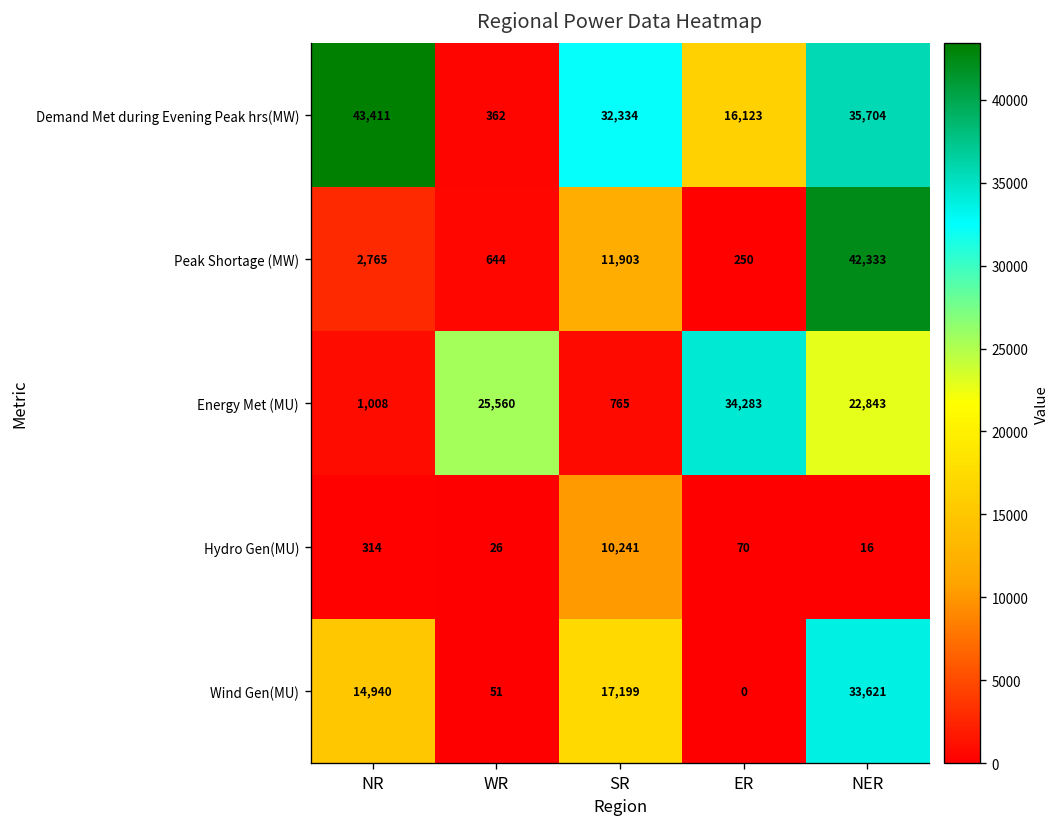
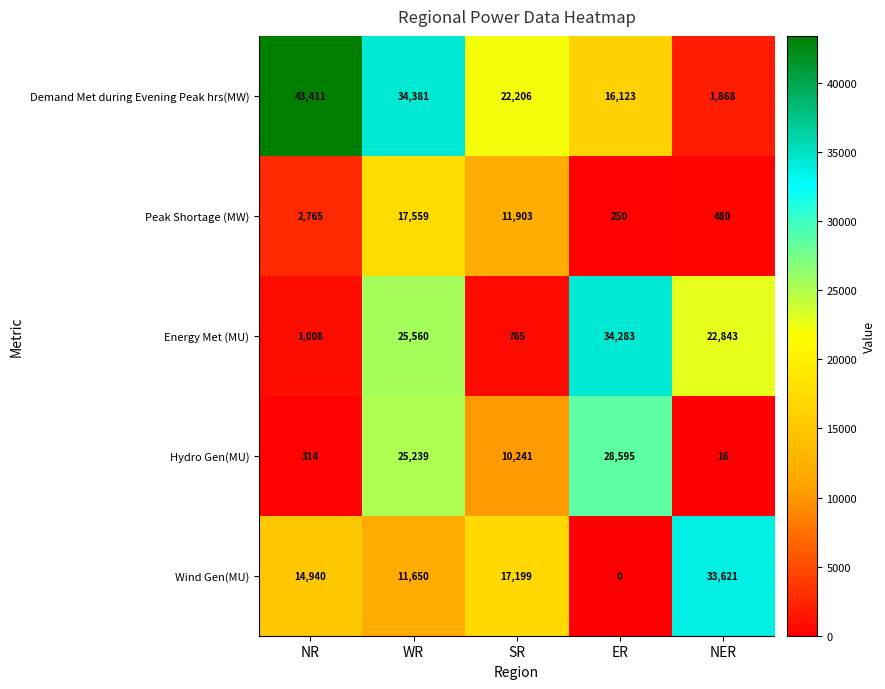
Demand Met during Evening Peak hrs(MW), WR: 362 -> 34,381
Demand Met during Evening Peak hrs(MW), SR: 32,334 -> 22,206
Demand Met during Evening Peak hrs(MW), NER: 35,704 -> 1,868
Peak Shortage (MW), WR: 644 -> 17,559
Peak Shortage (MW), NER: 42,333 -> 480
Hydro Gen(MU), WR: 26 -> 25,239
Hydro Gen(MU), ER: 70 -> 28,595
Wind Gen(MU), WR: 51 -> 11,650
